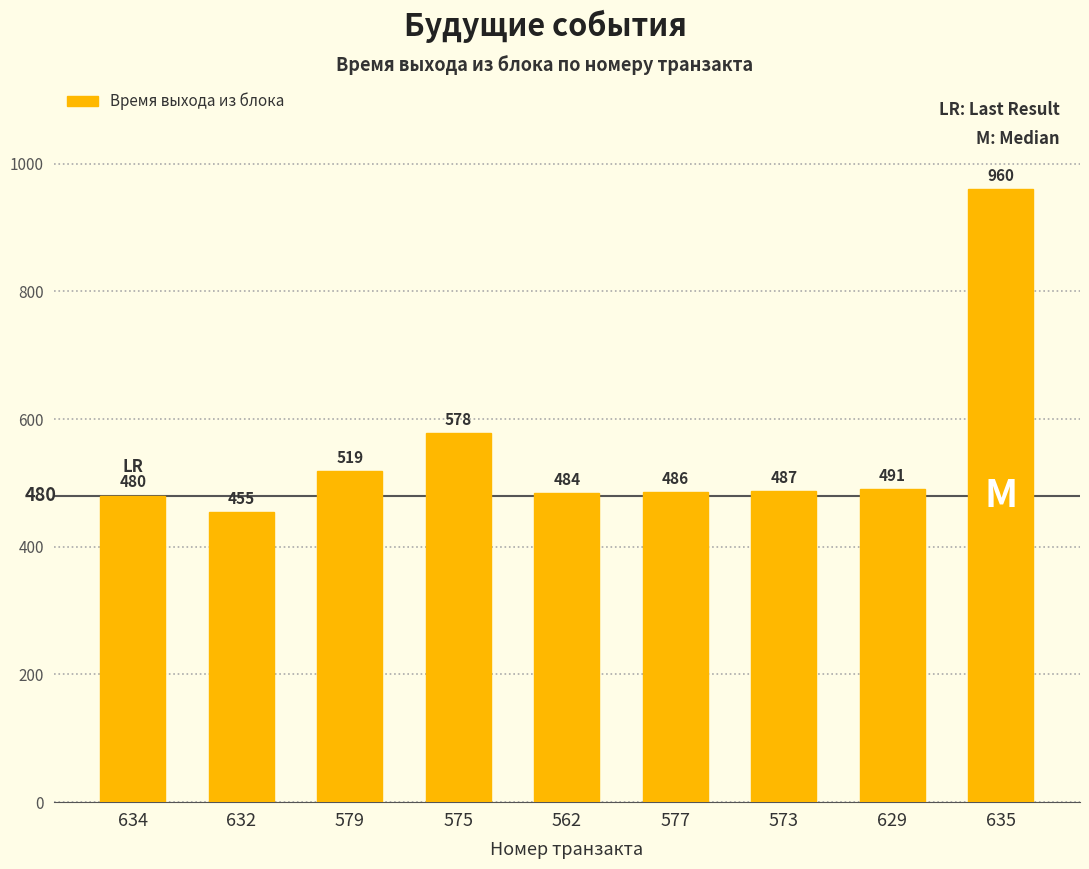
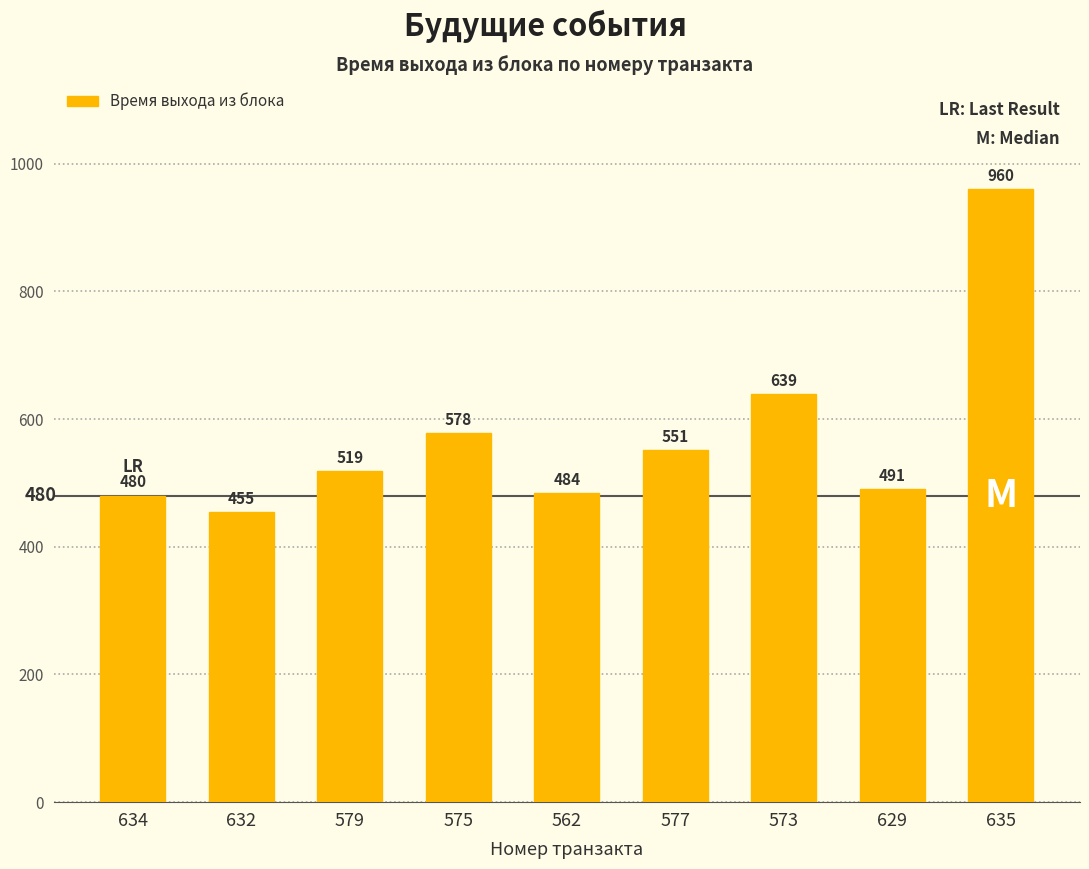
577: 486 -> 551
573: 487 -> 639
